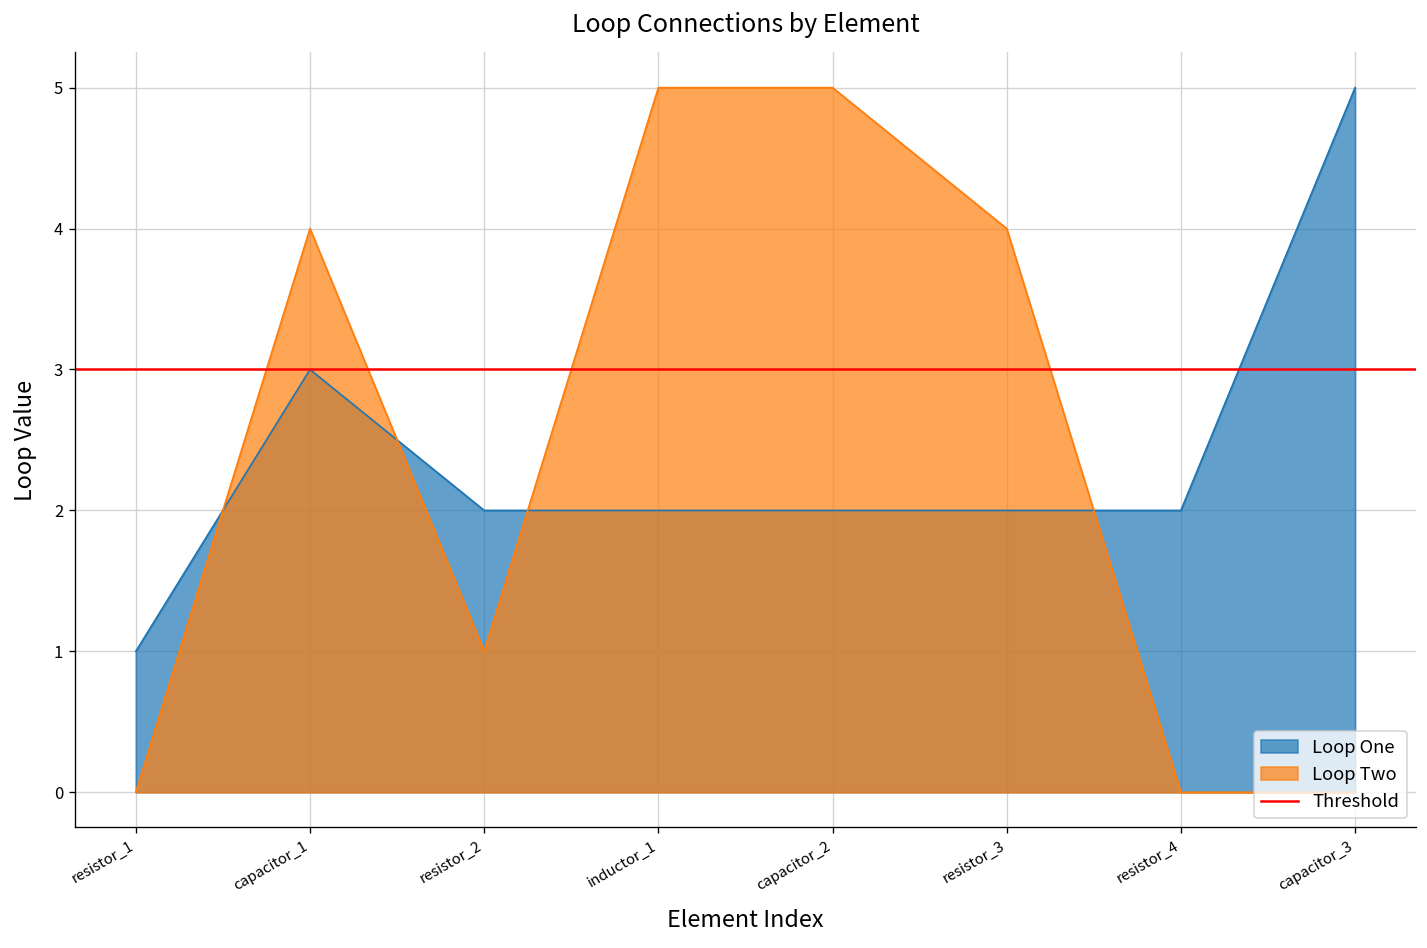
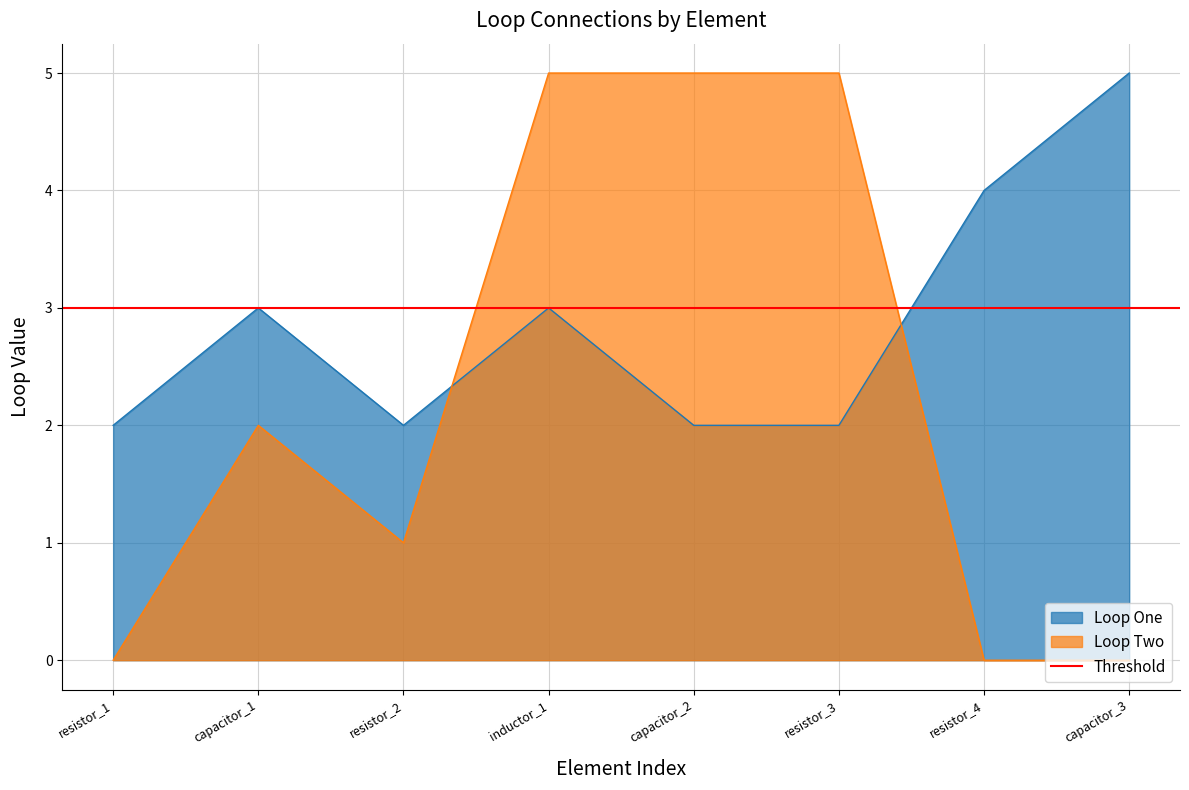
Loop One, resistor_1: 1 -> 2
Loop Two, capacitor_1: 4 -> 2
Loop One, inductor_1: 2 -> 3
Loop Two, resistor_3: 4 -> 5
Loop One, resistor_4: 2 -> 4
